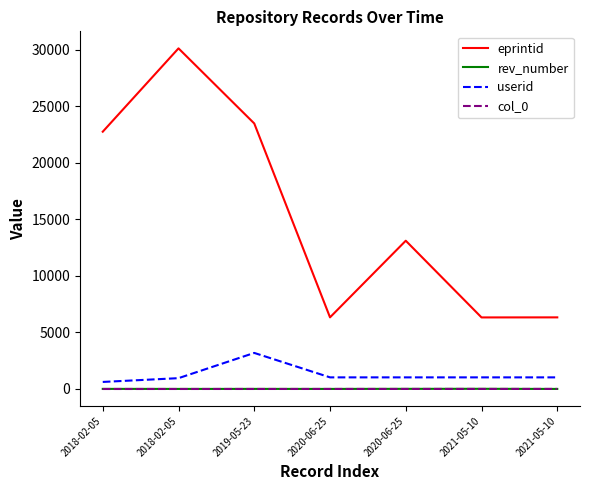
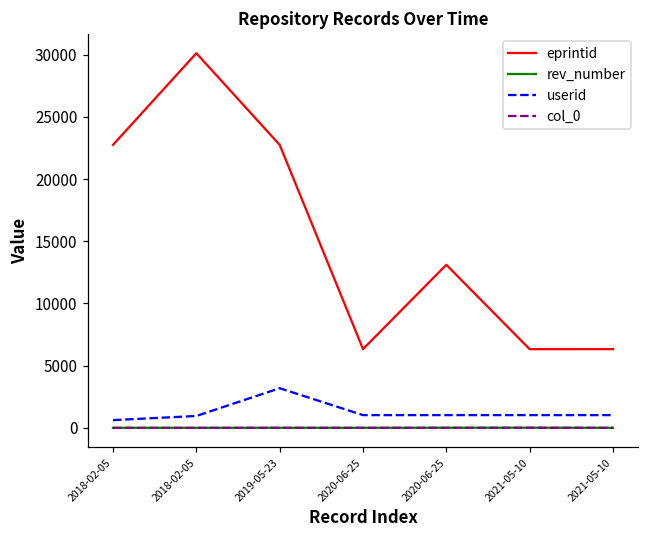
eprintid, 2019-05-23: 23500 -> 22700
